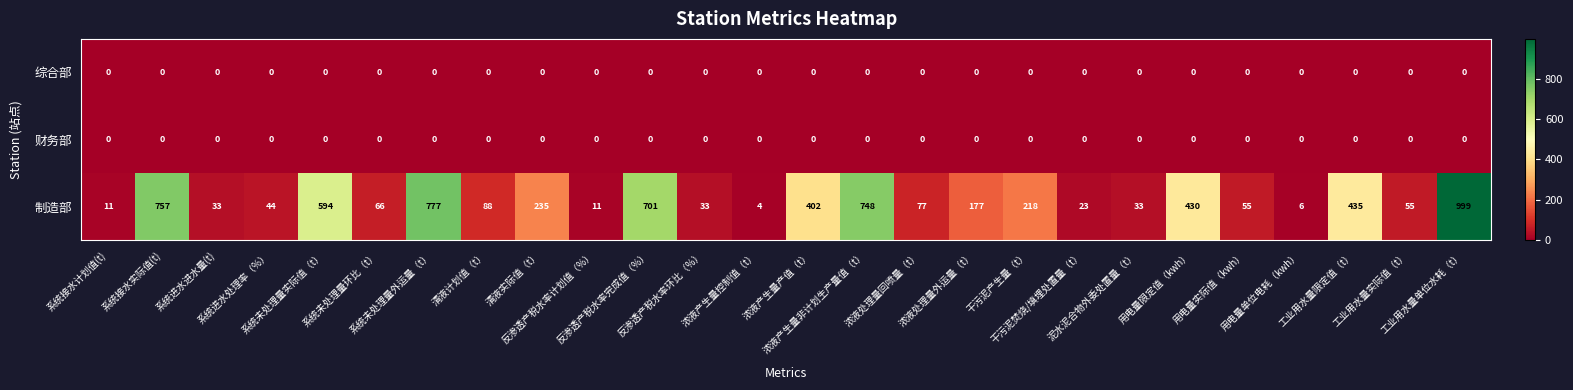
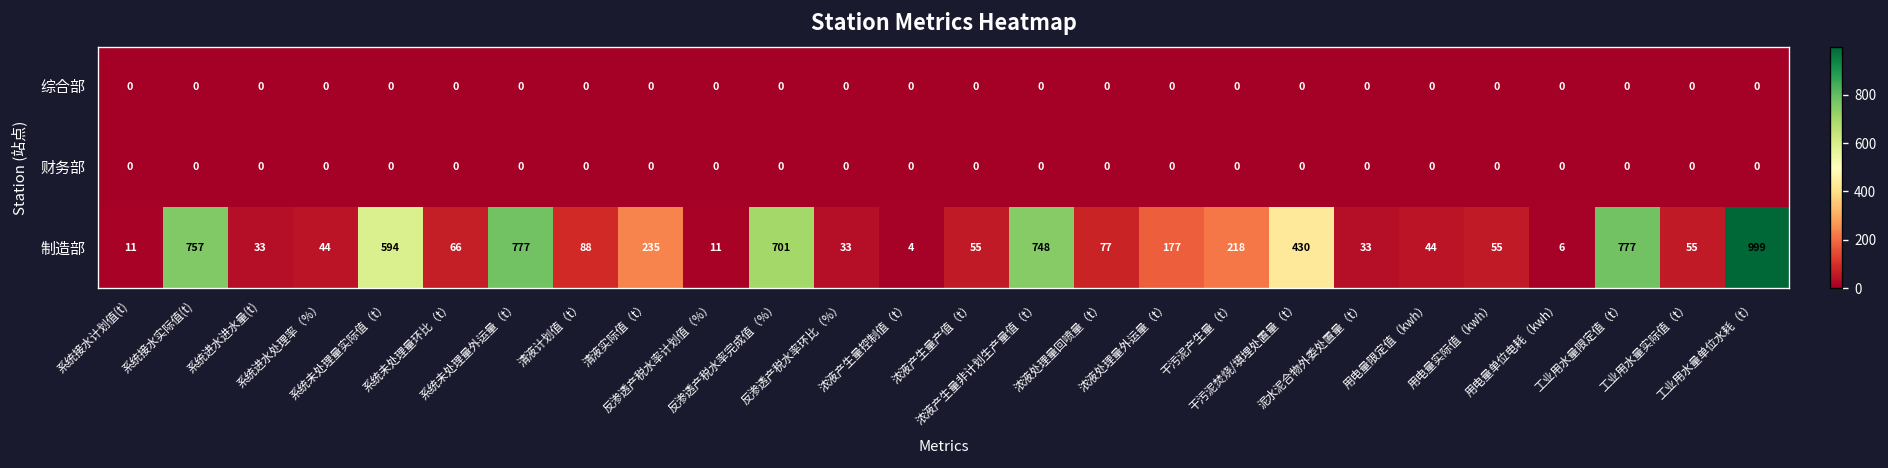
制造部, 浓液产生量产值（t）: 402 -> 55
制造部, 干污泥焚烧/填埋处置量（t）: 23 -> 430
制造部, 用电量限定值（kwh）: 430 -> 44
制造部, 工业用水量限定值（t）: 435 -> 777
